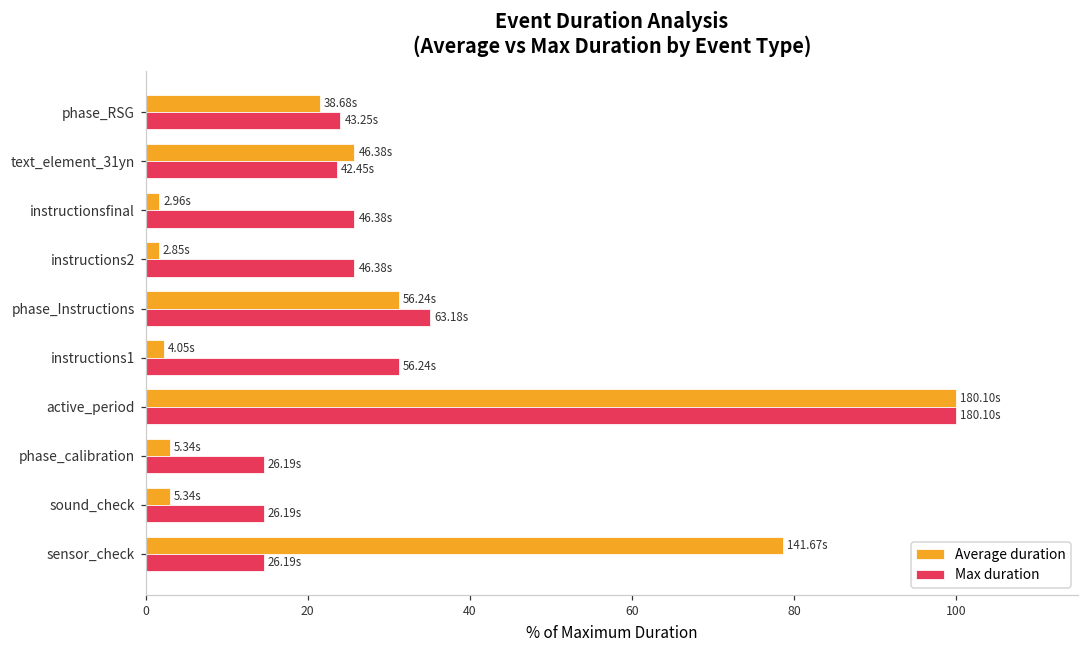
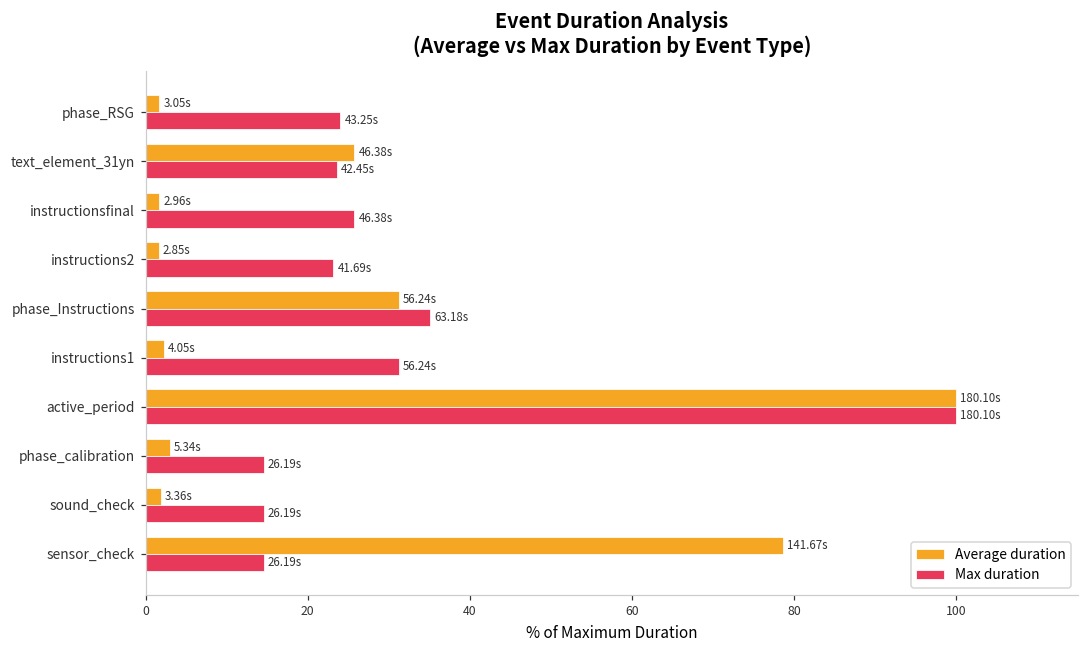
Average duration, phase_RSG: 38.68s -> 3.05s
Max duration, instructions2: 46.38s -> 41.69s
Average duration, sound_check: 5.34s -> 3.36s
